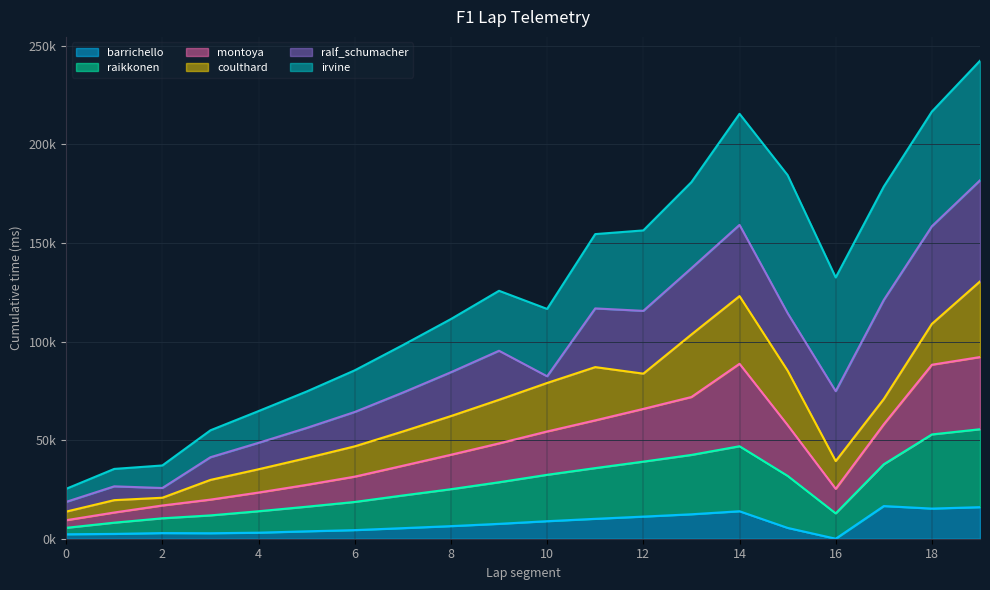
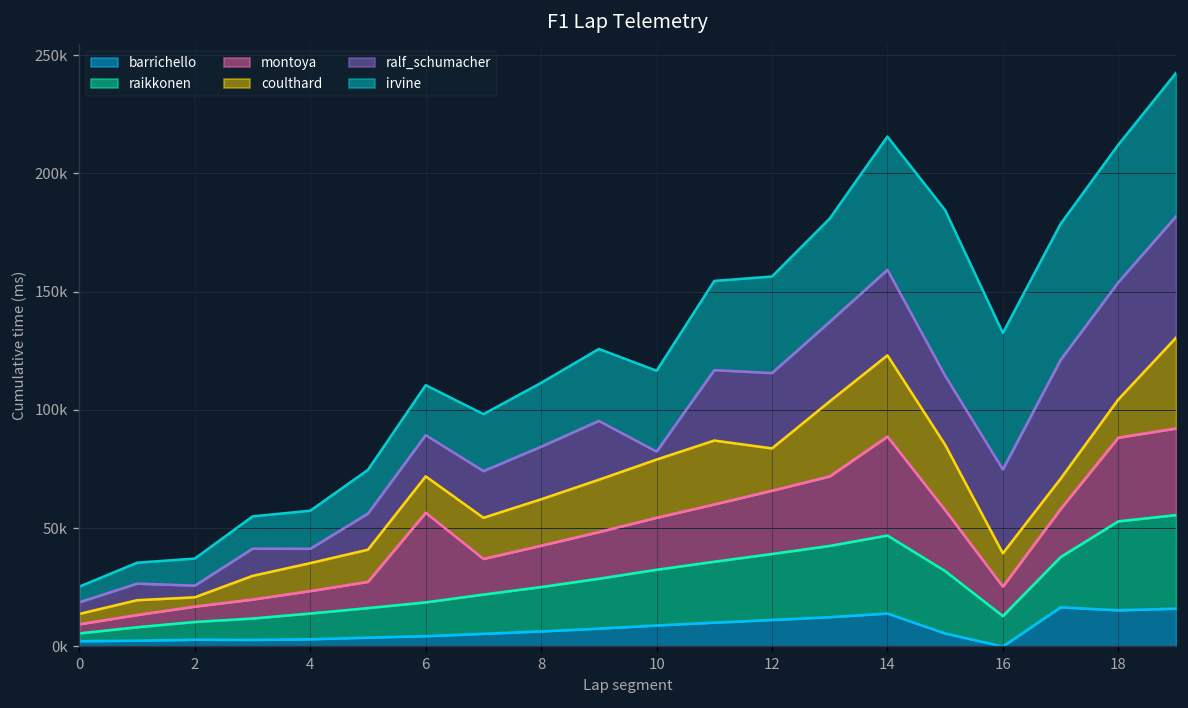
ralf_schumacher, 4: 13000 -> 6000
montoya, 6: 13000 -> 38000
coulthard, 18: 21000 -> 16000
